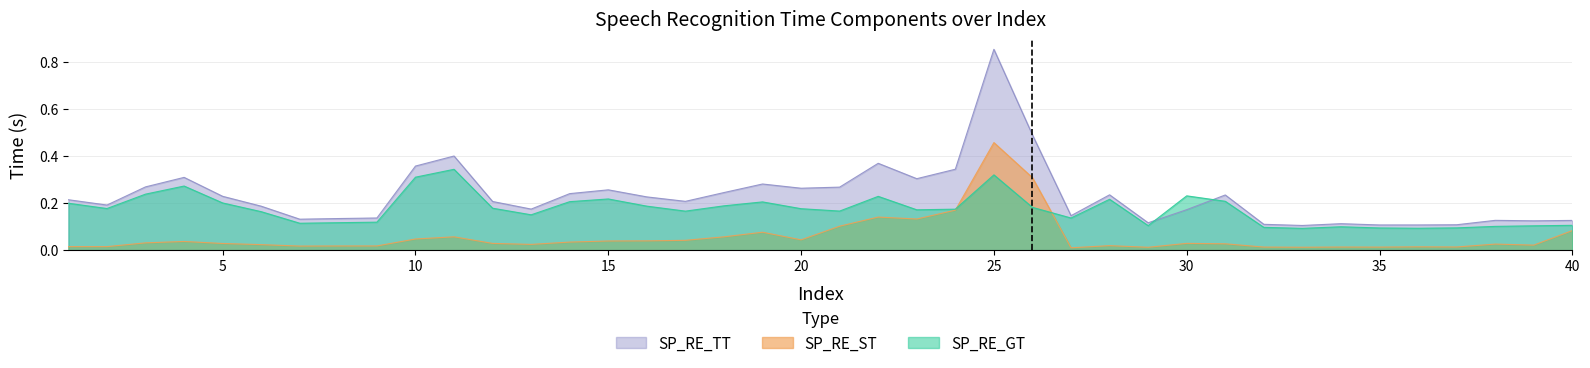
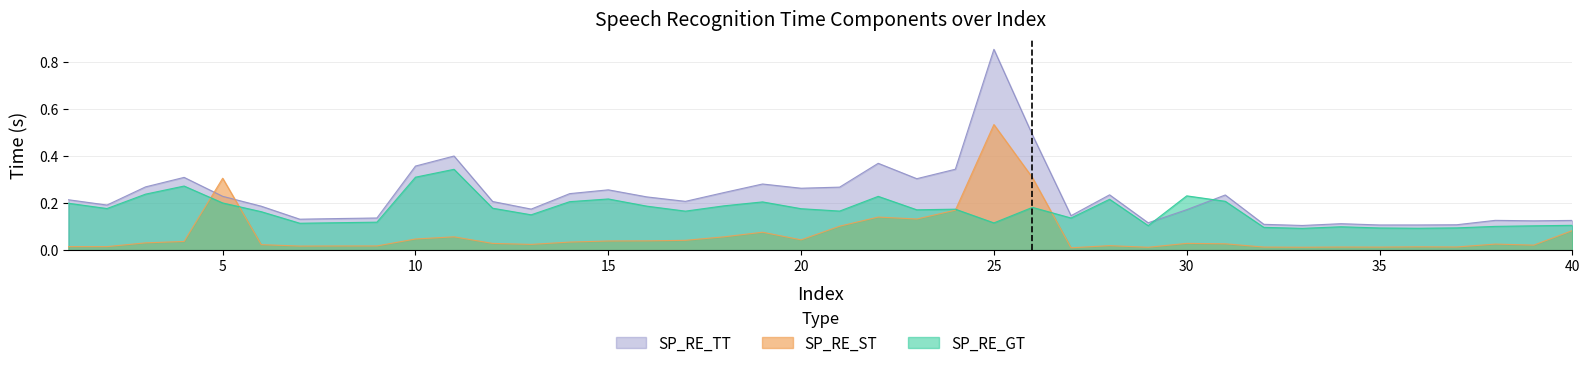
SP_RE_ST, 5: 0.03 -> 0.31
SP_RE_ST, 25: 0.46 -> 0.53
SP_RE_GT, 25: 0.32 -> 0.12
